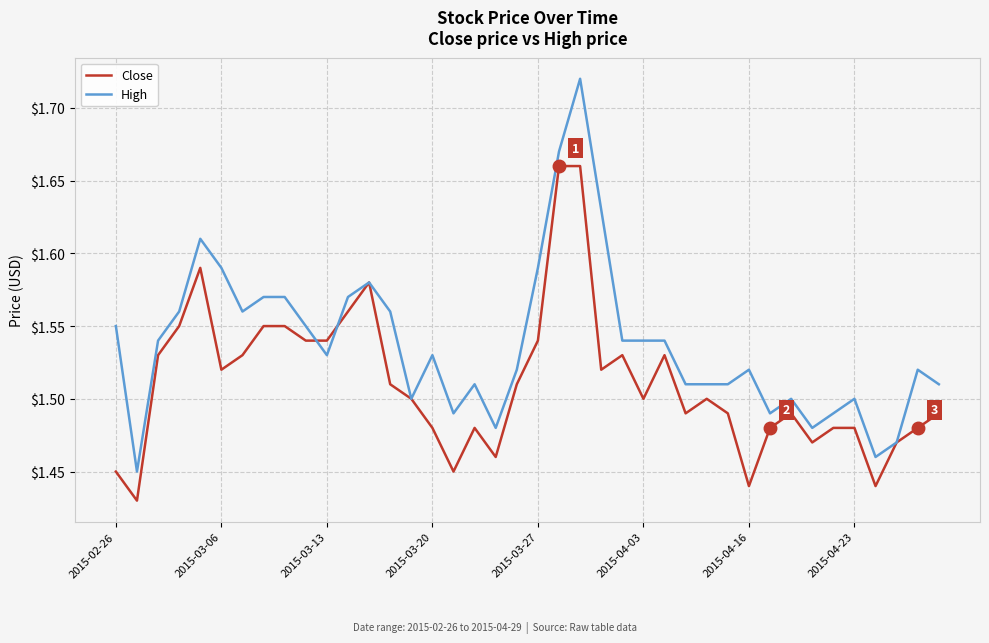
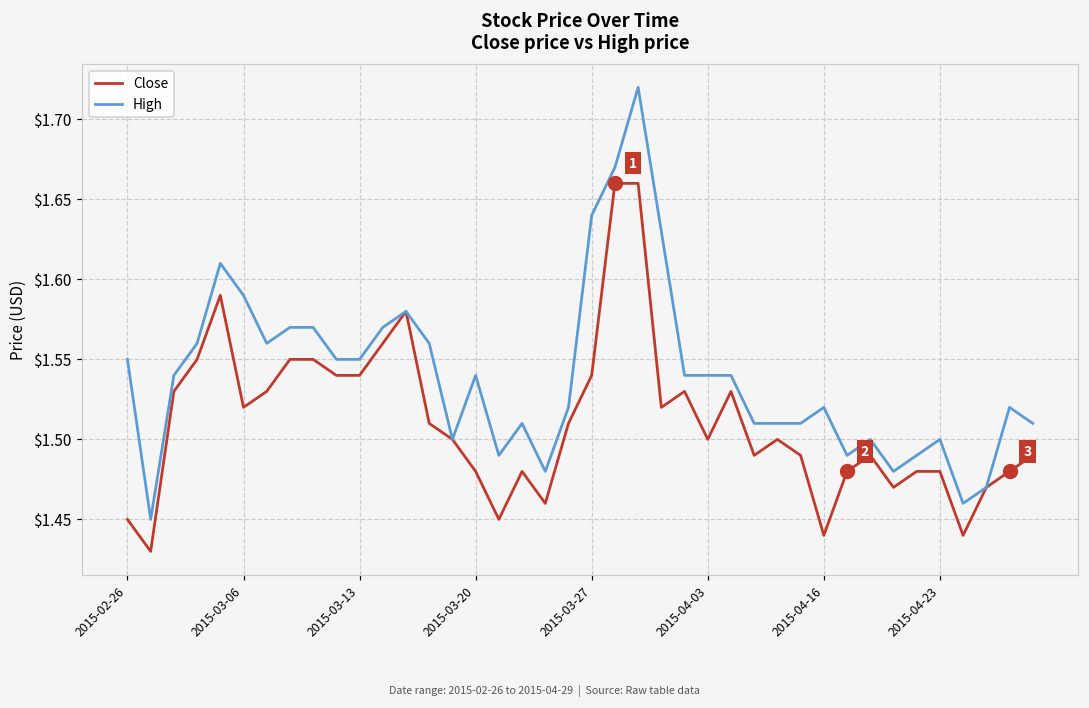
High, 2015-03-13: $1.53 -> $1.55
High, 2015-03-20: $1.53 -> $1.54
High, 2015-03-27: $1.59 -> $1.64
